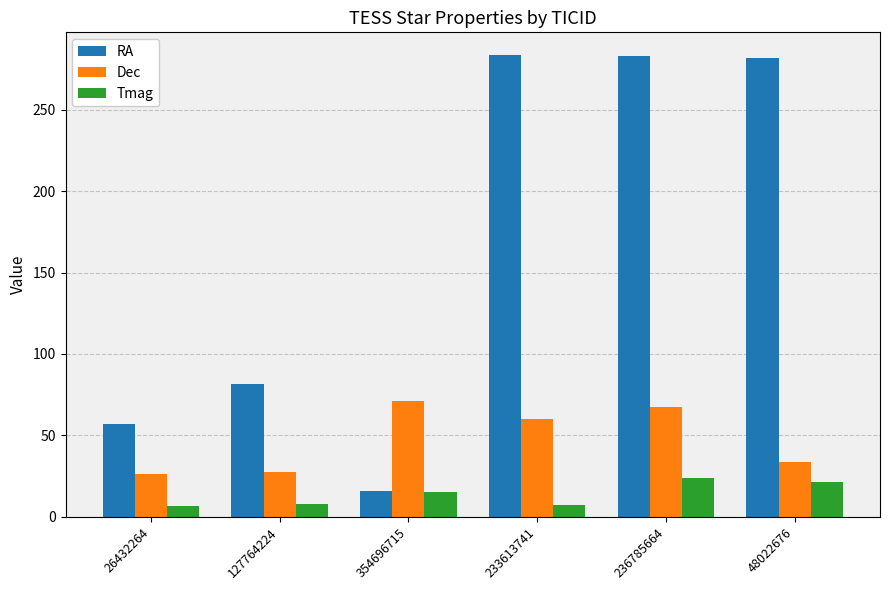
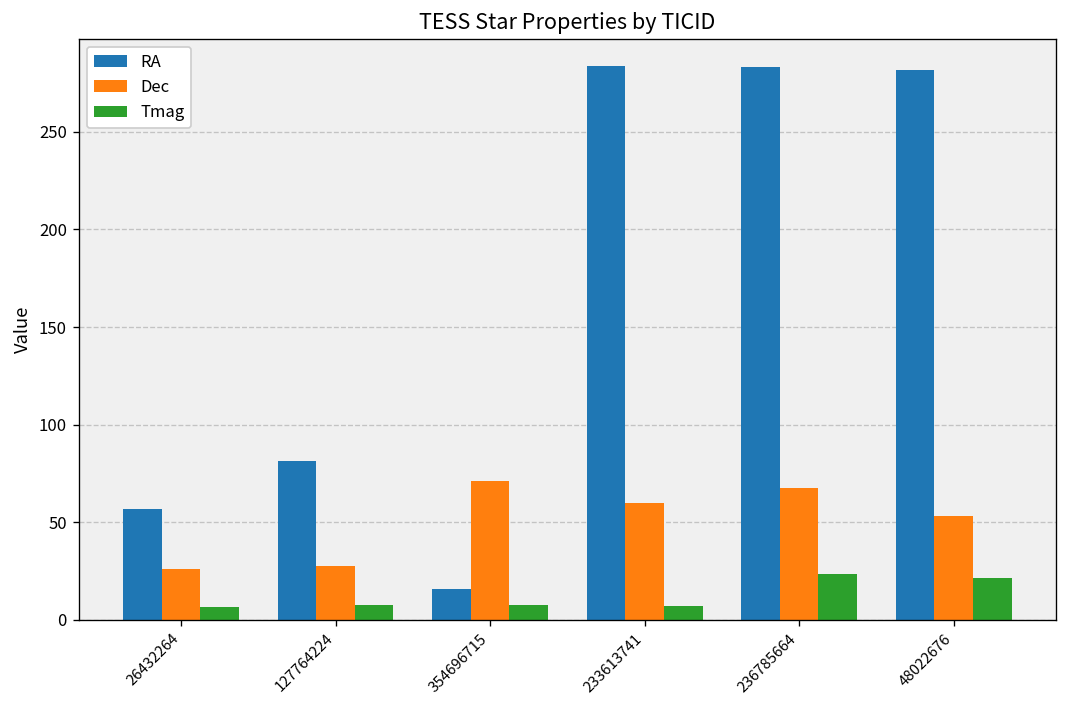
Tmag, 354696715: 15 -> 8
Dec, 48022676: 34 -> 53
